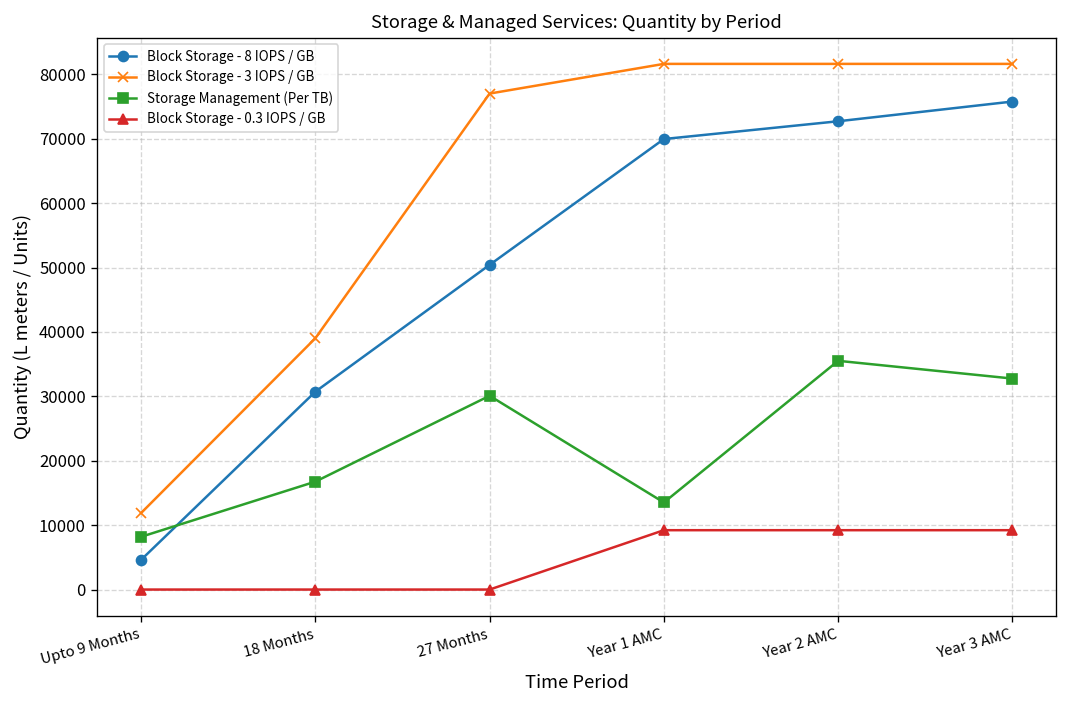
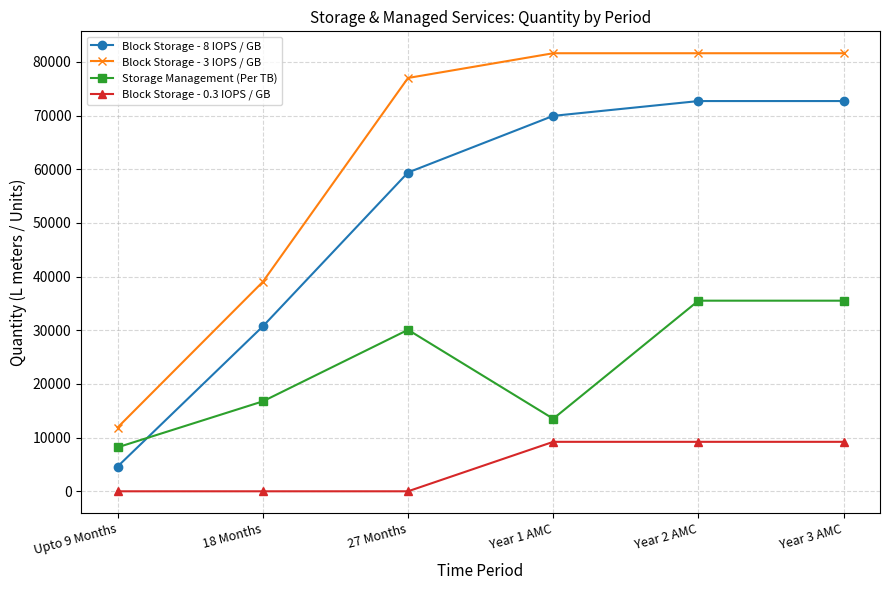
Block Storage - 8 IOPS / GB, 27 Months: 50000 -> 59000
Block Storage - 8 IOPS / GB, Year 3 AMC: 76000 -> 73000
Storage Management (Per TB), Year 3 AMC: 33000 -> 36000
